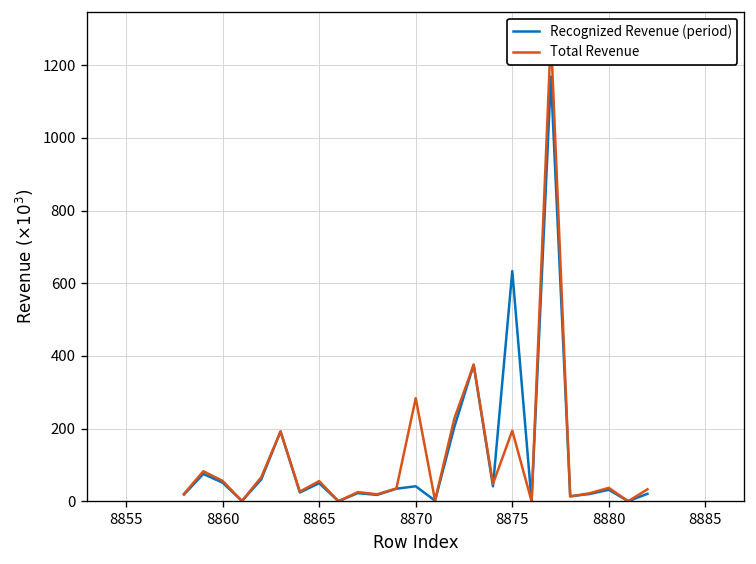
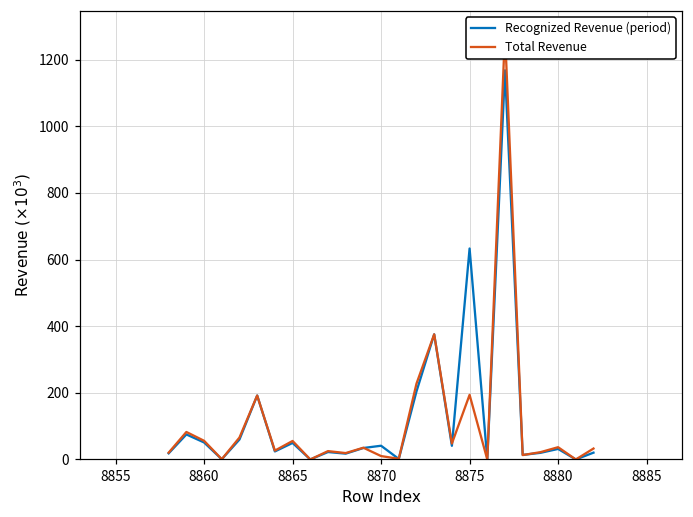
Total Revenue, 8870: 280 -> 10
